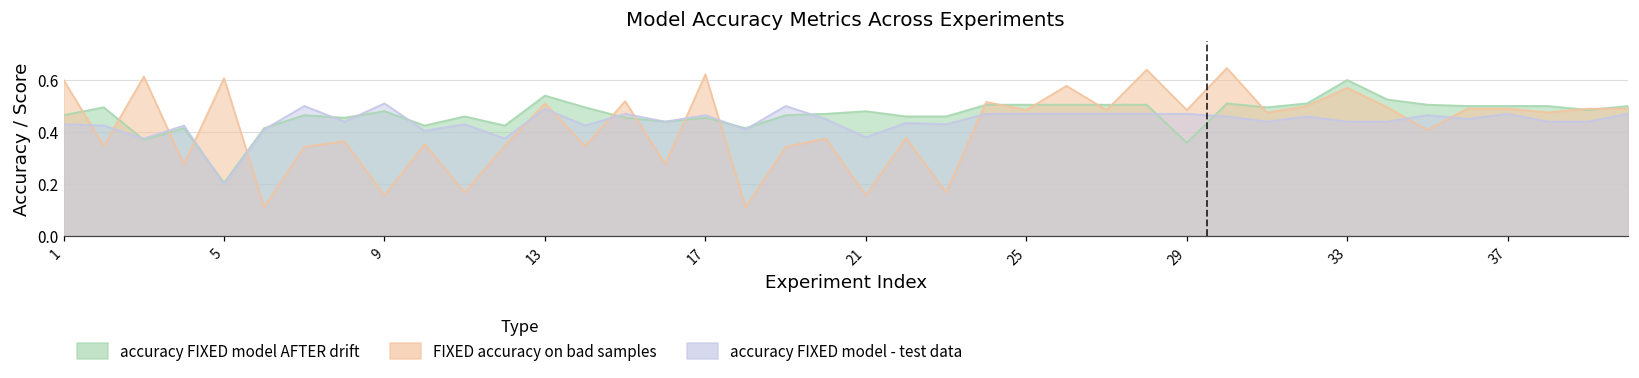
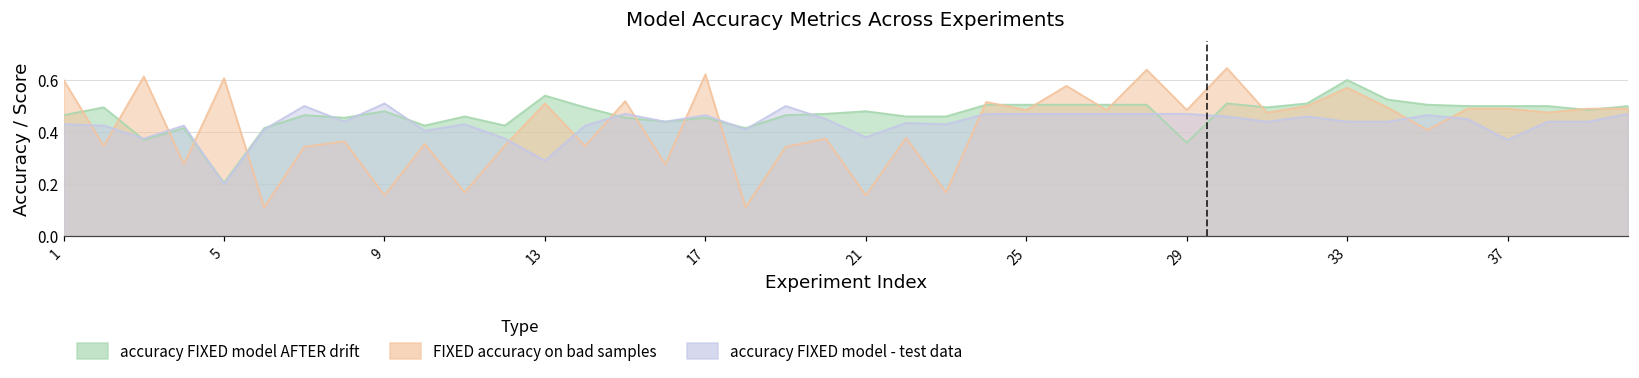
accuracy FIXED model - test data, 13: 0.49 -> 0.29
accuracy FIXED model - test data, 37: 0.47 -> 0.37
